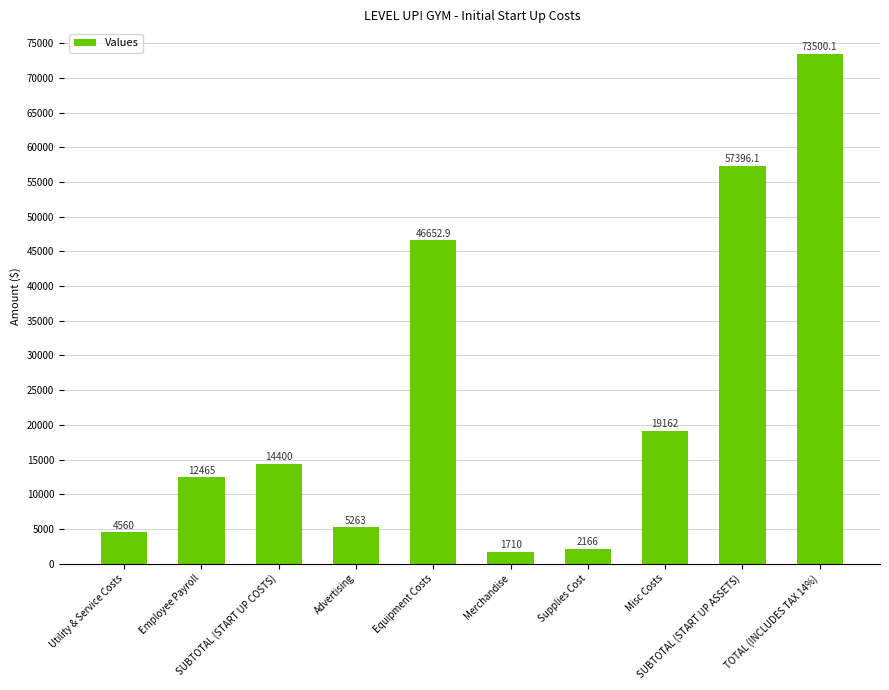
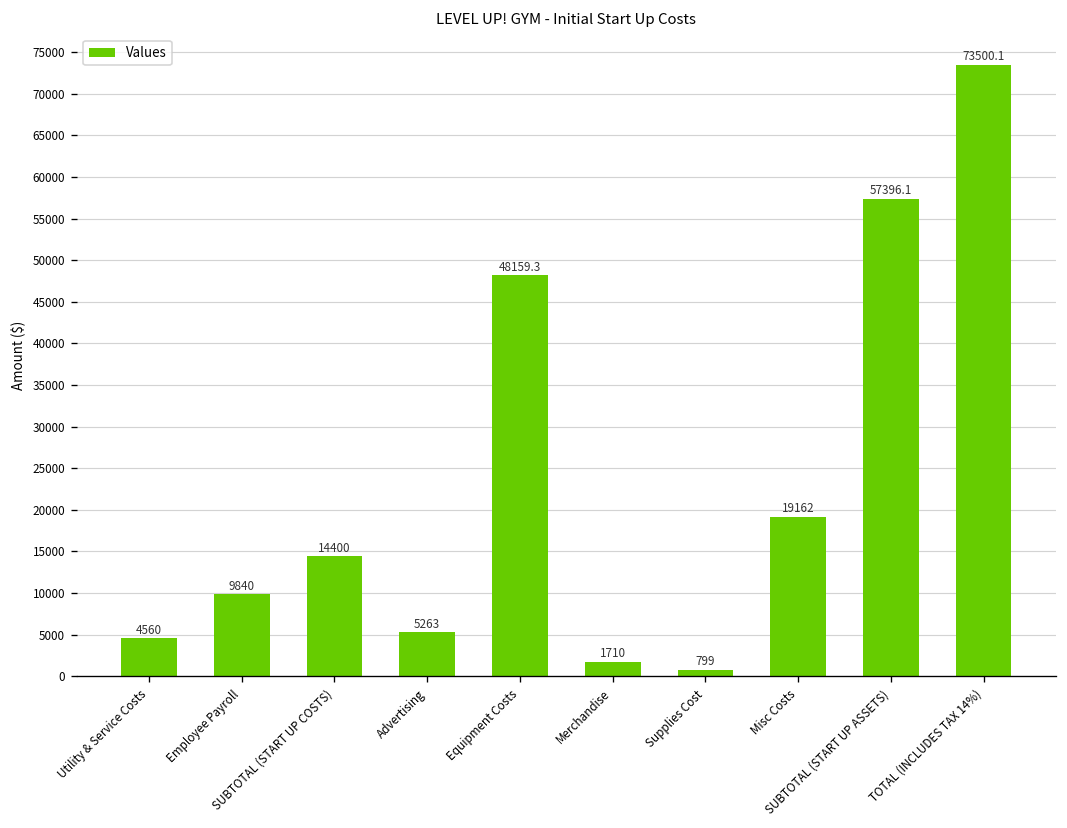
Employee Payroll: 12465 -> 9840
Equipment Costs: 46652.9 -> 48159.3
Supplies Cost: 2166 -> 799
